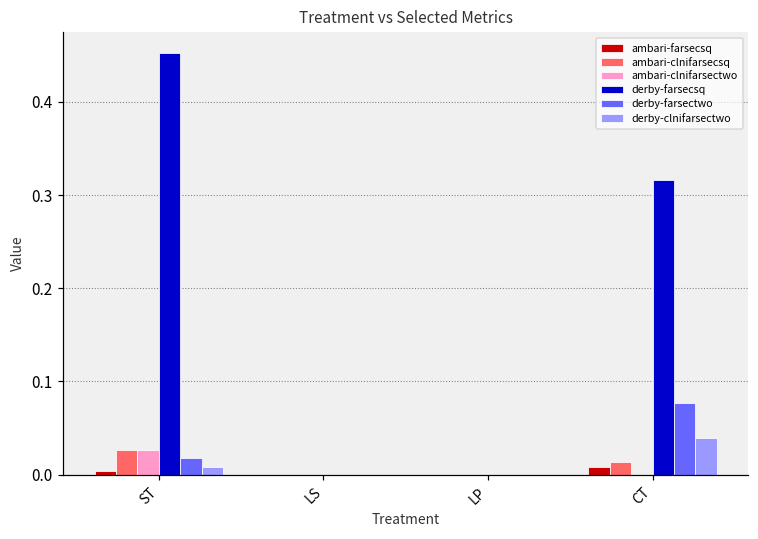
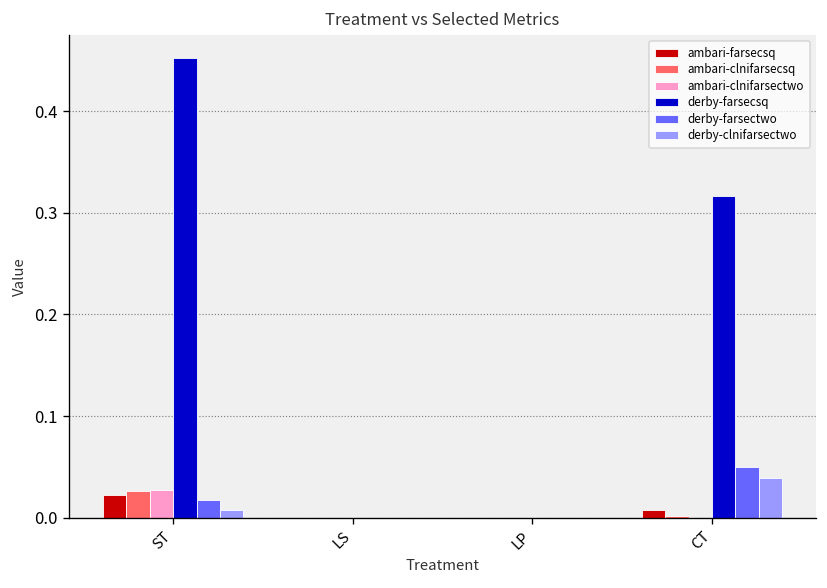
ambari-farsecsq, ST: 0.00 -> 0.02
ambari-clnifarsecsq, CT: 0.01 -> 0.00
derby-farsectwo, CT: 0.08 -> 0.05
